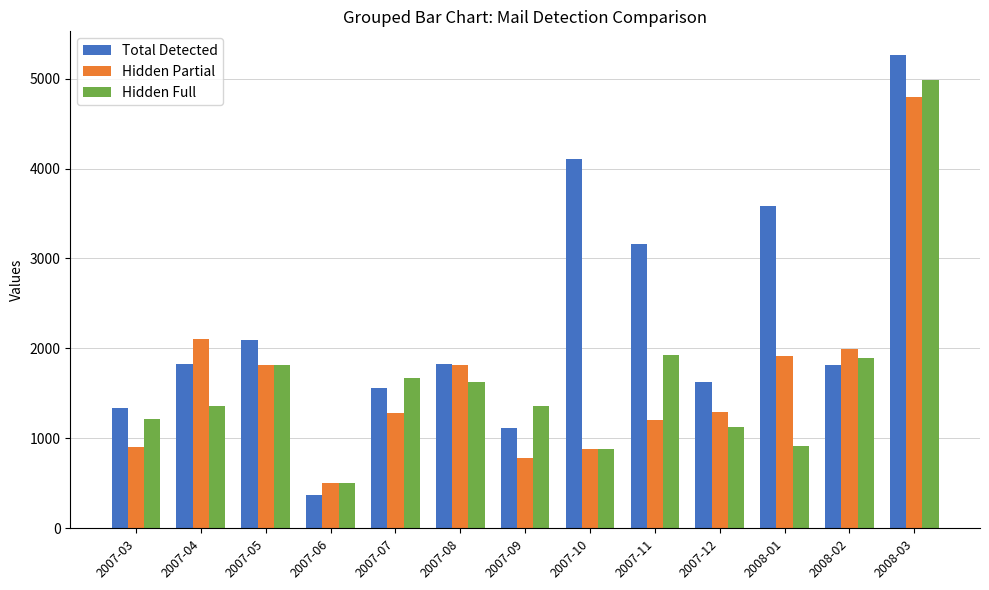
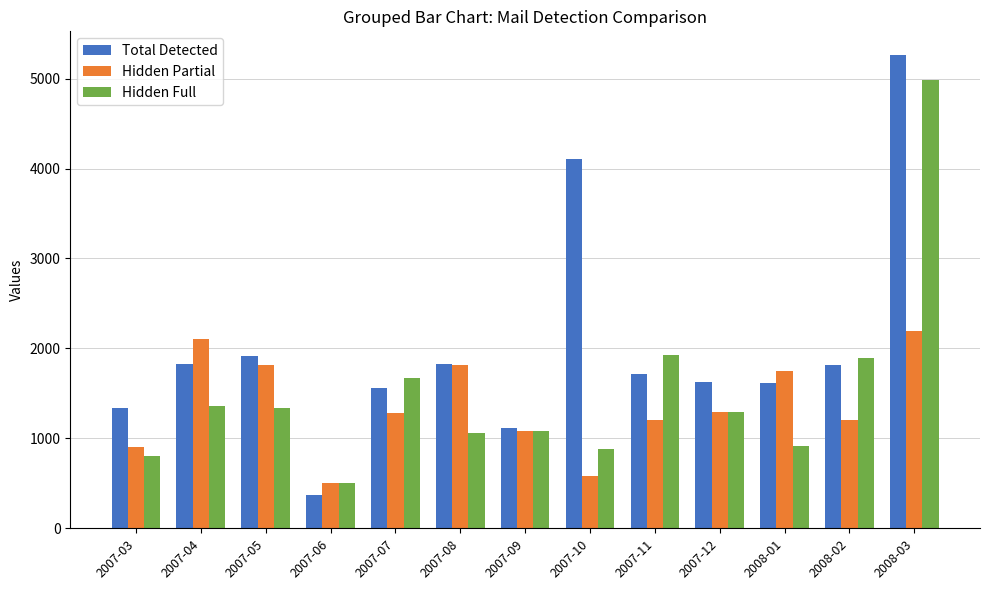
Hidden Full, 2007-03: 1200 -> 800
Total Detected, 2007-05: 2100 -> 1900
Hidden Full, 2007-05: 1800 -> 1300
Hidden Full, 2007-08: 1600 -> 1100
Hidden Partial, 2007-09: 800 -> 1100
Hidden Full, 2007-09: 1400 -> 1100
Hidden Partial, 2007-10: 900 -> 600
Total Detected, 2007-11: 3200 -> 1700
Hidden Full, 2007-12: 1100 -> 1300
Total Detected, 2008-01: 3600 -> 1600
Hidden Partial, 2008-01: 1900 -> 1700
Hidden Partial, 2008-02: 2000 -> 1200
Hidden Partial, 2008-03: 4800 -> 2200
